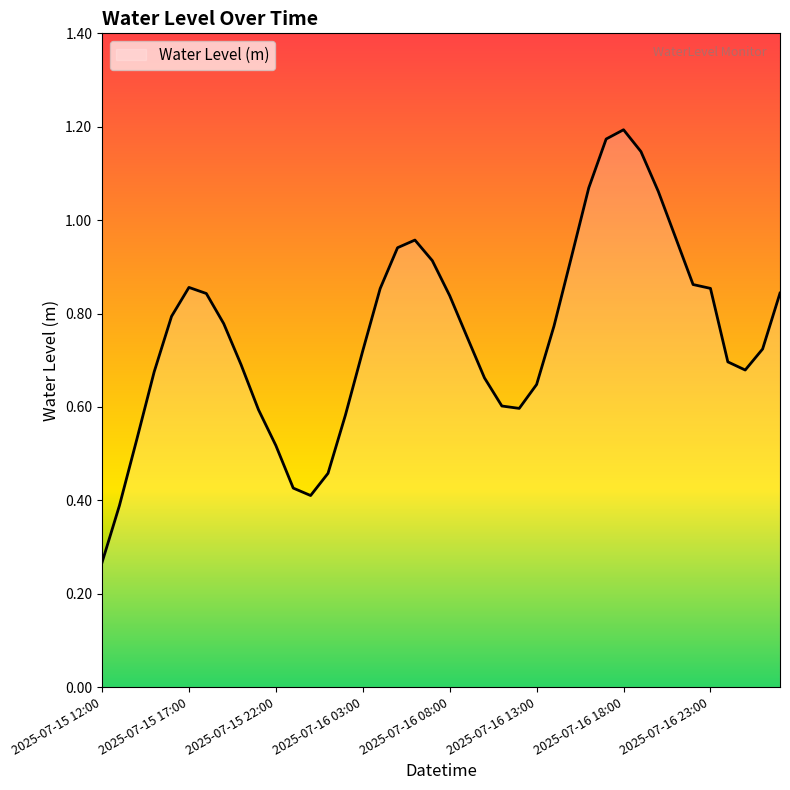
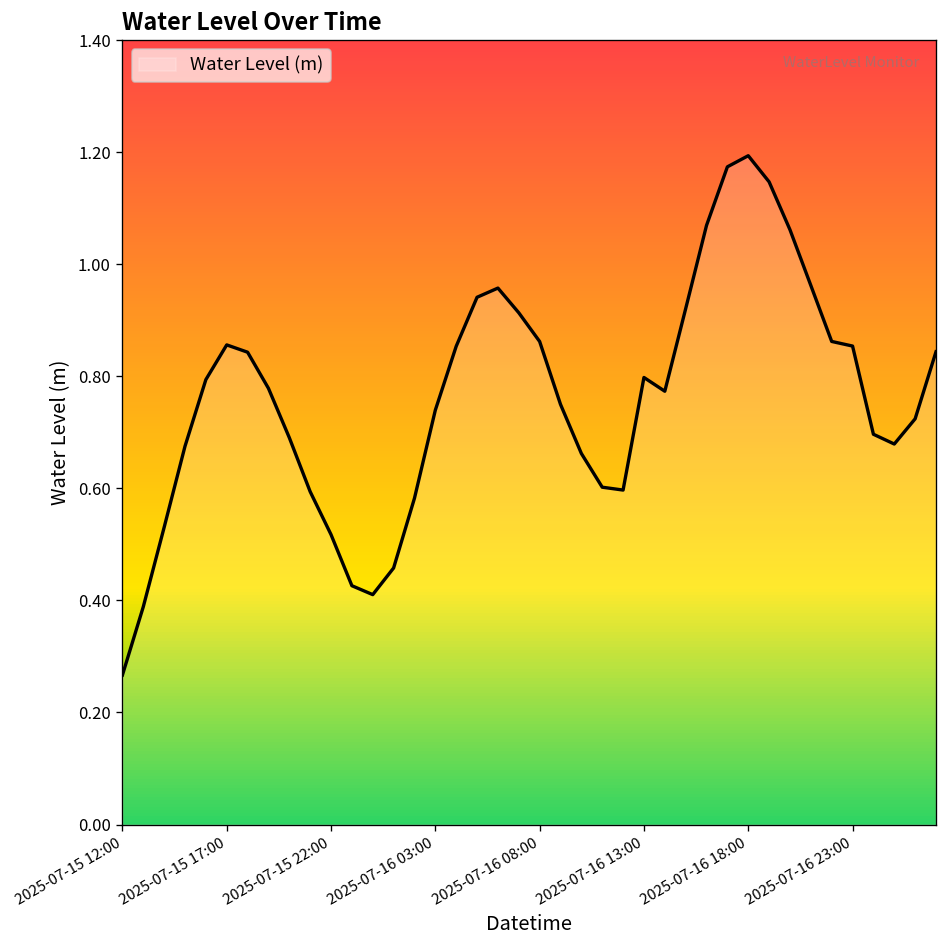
2025-07-16 03:00: 0.72 -> 0.74
2025-07-16 08:00: 0.84 -> 0.86
2025-07-16 13:00: 0.65 -> 0.80
